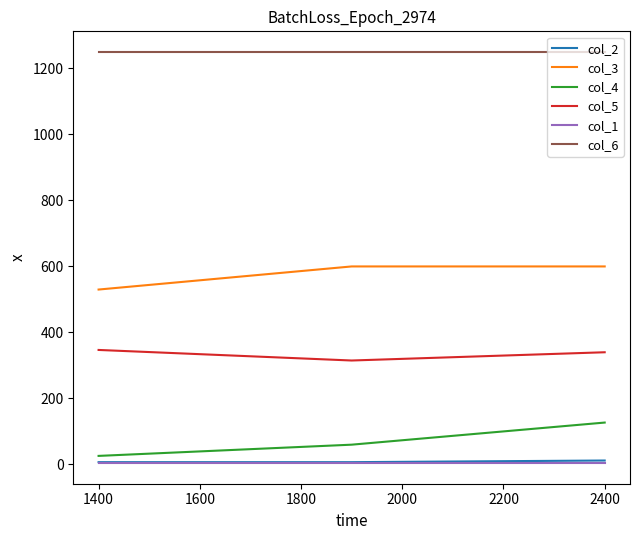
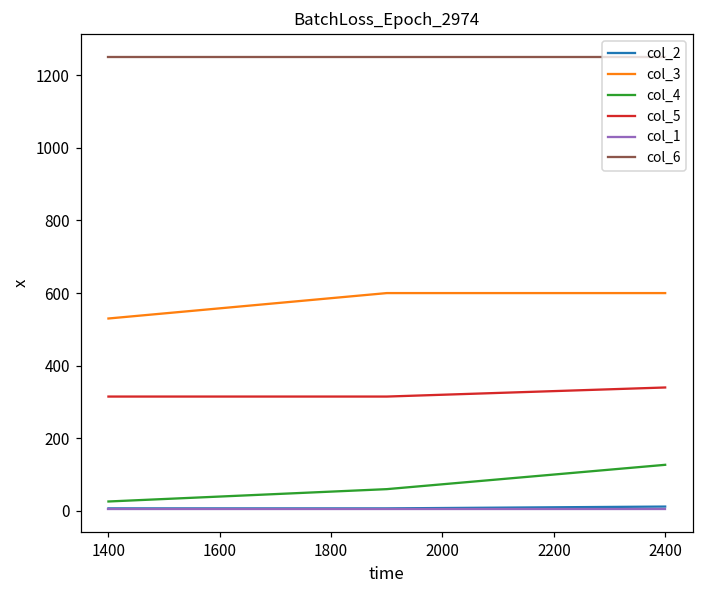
col_5, 1400: 350 -> 320
